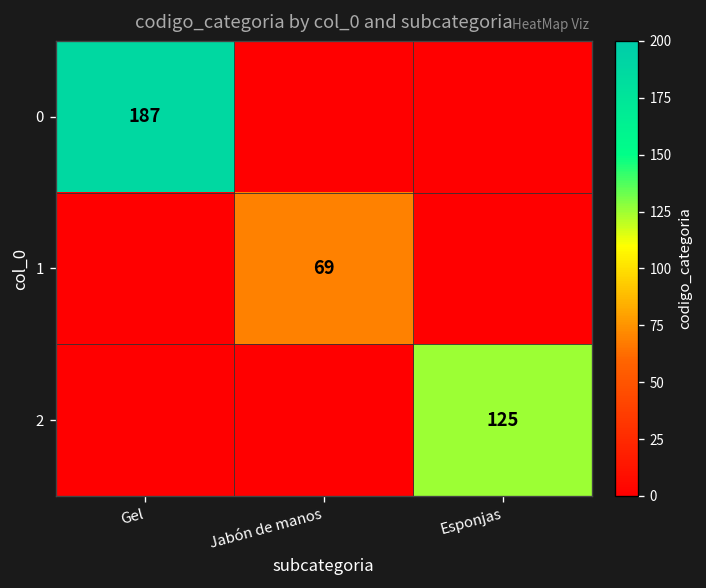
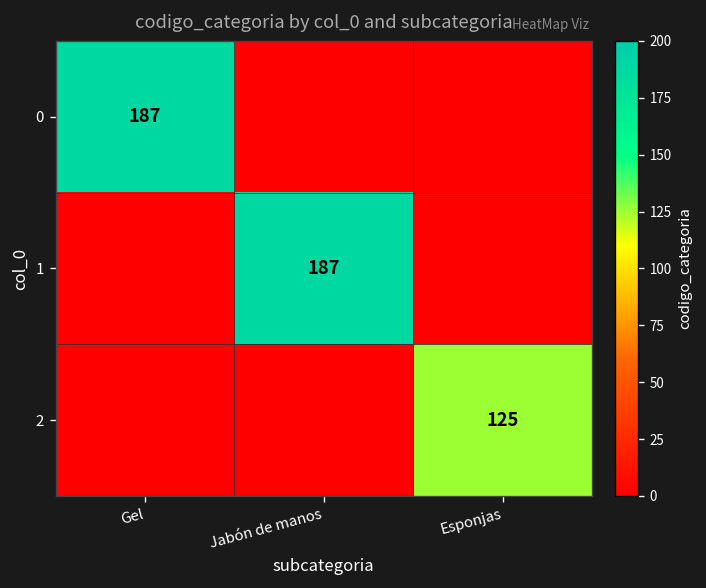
1, Jabón de manos: 69 -> 187
